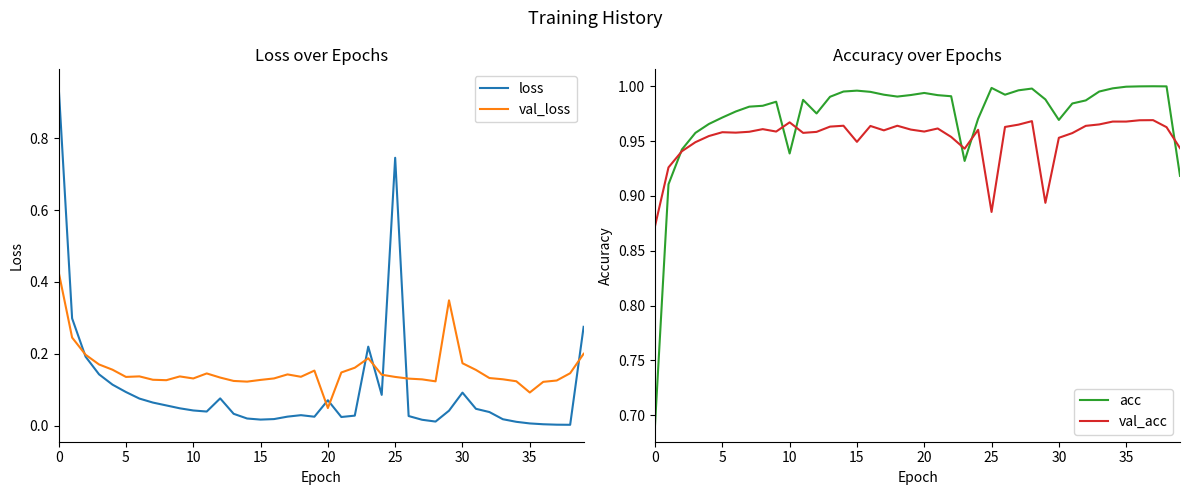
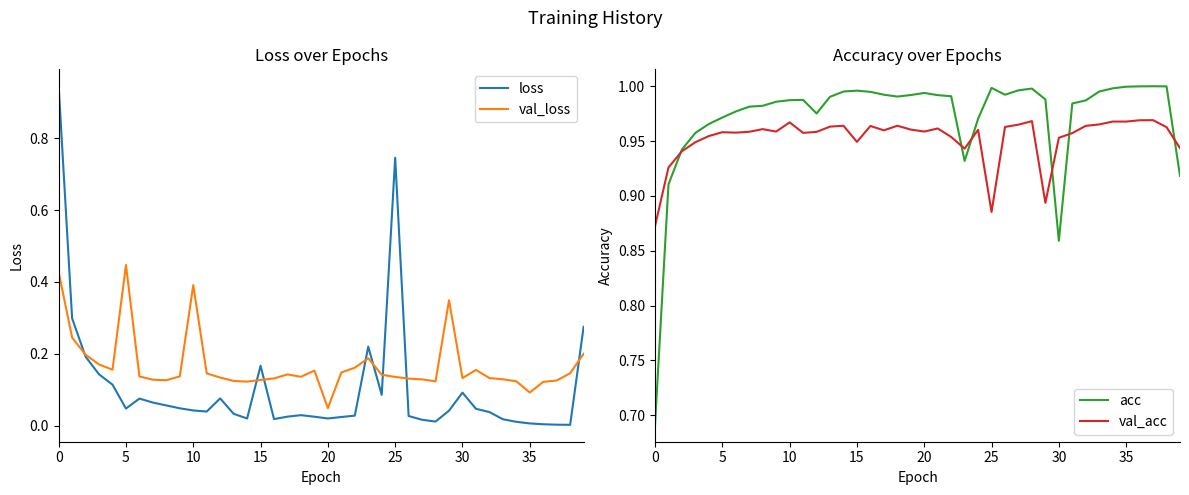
Loss over Epochs, loss, 5: 0.09 -> 0.05
Loss over Epochs, val_loss, 5: 0.14 -> 0.45
Loss over Epochs, val_loss, 10: 0.13 -> 0.39
Loss over Epochs, loss, 15: 0.02 -> 0.17
Loss over Epochs, loss, 20: 0.07 -> 0.02
Loss over Epochs, val_loss, 30: 0.17 -> 0.13
Accuracy over Epochs, acc, 10: 0.939 -> 0.987
Accuracy over Epochs, acc, 30: 0.969 -> 0.859
